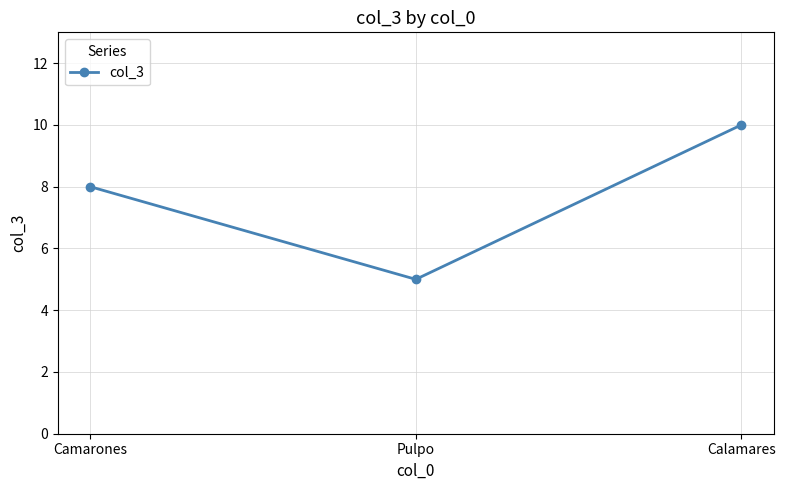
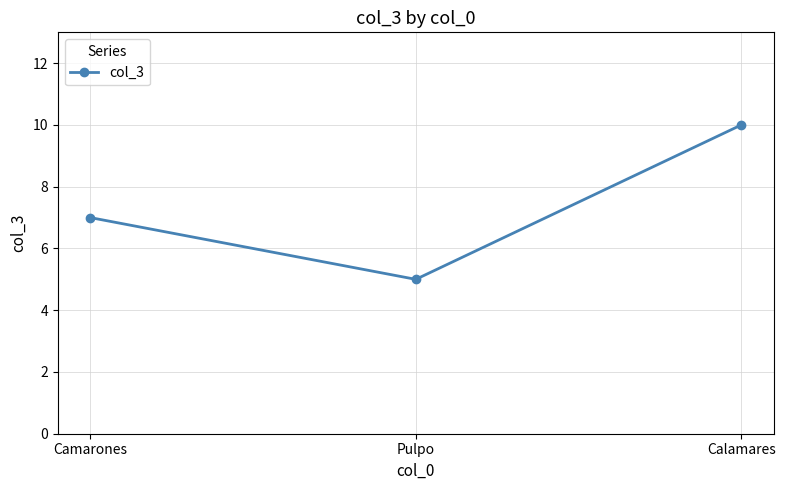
Camarones: 8 -> 7
